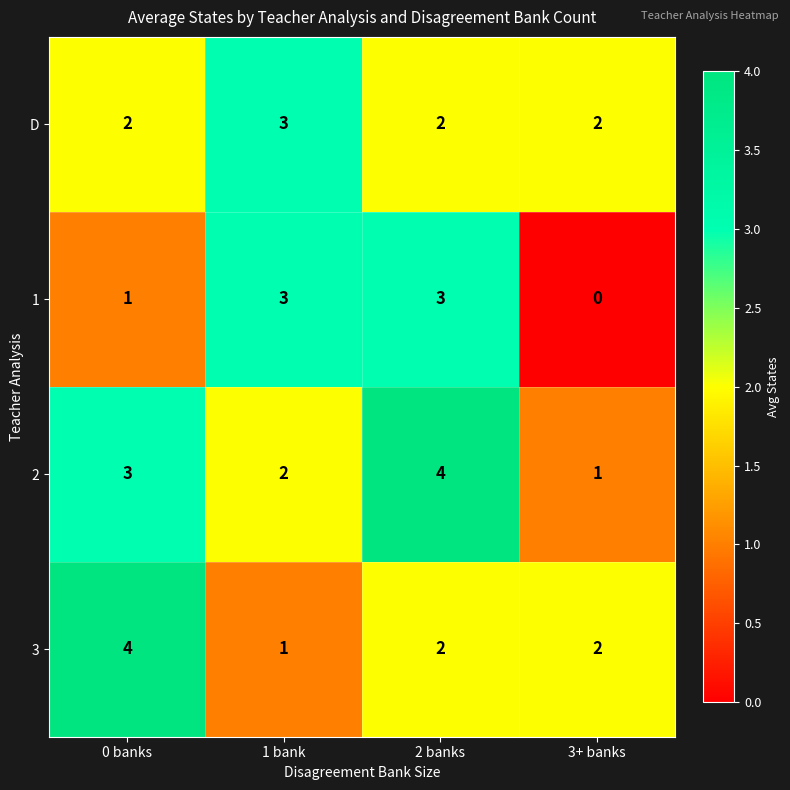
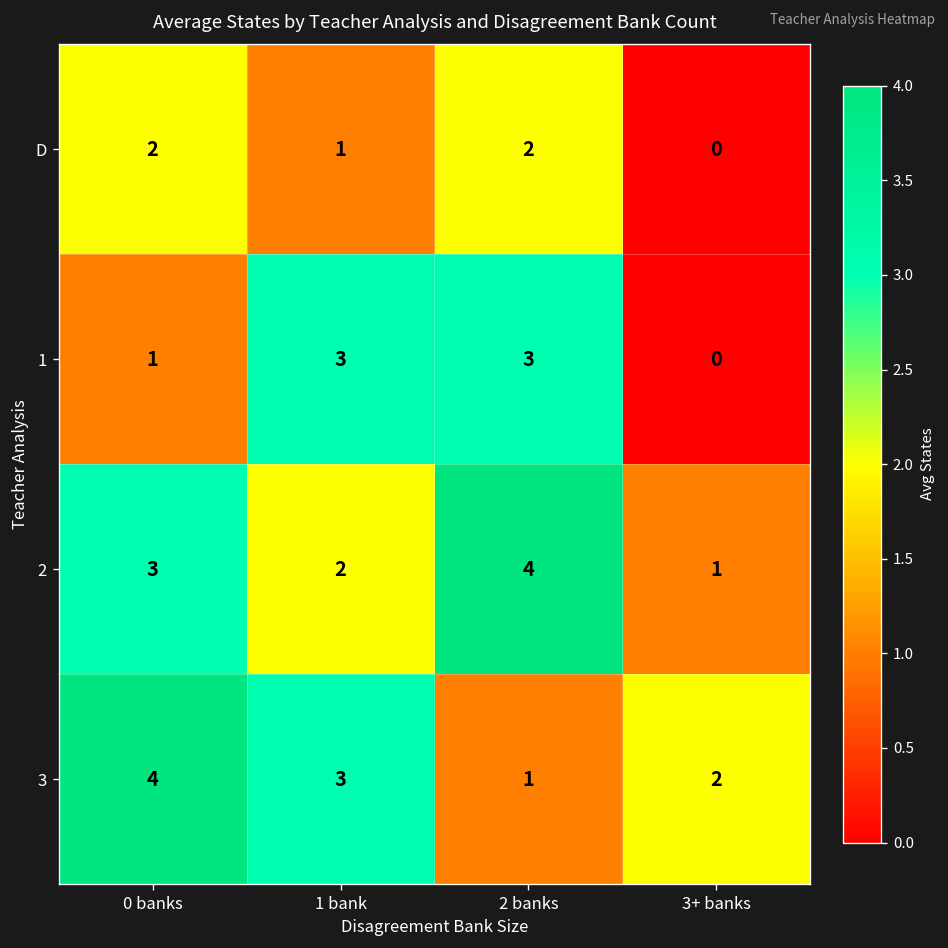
D, 1 bank: 3 -> 1
D, 3+ banks: 2 -> 0
3, 1 bank: 1 -> 3
3, 2 banks: 2 -> 1
